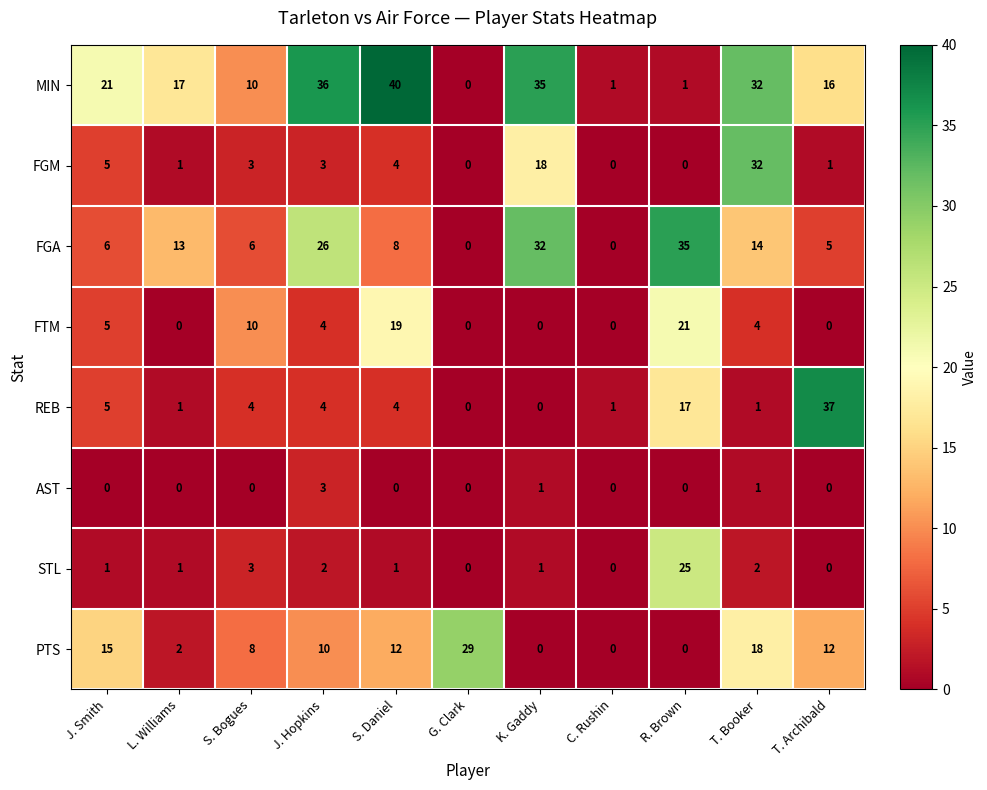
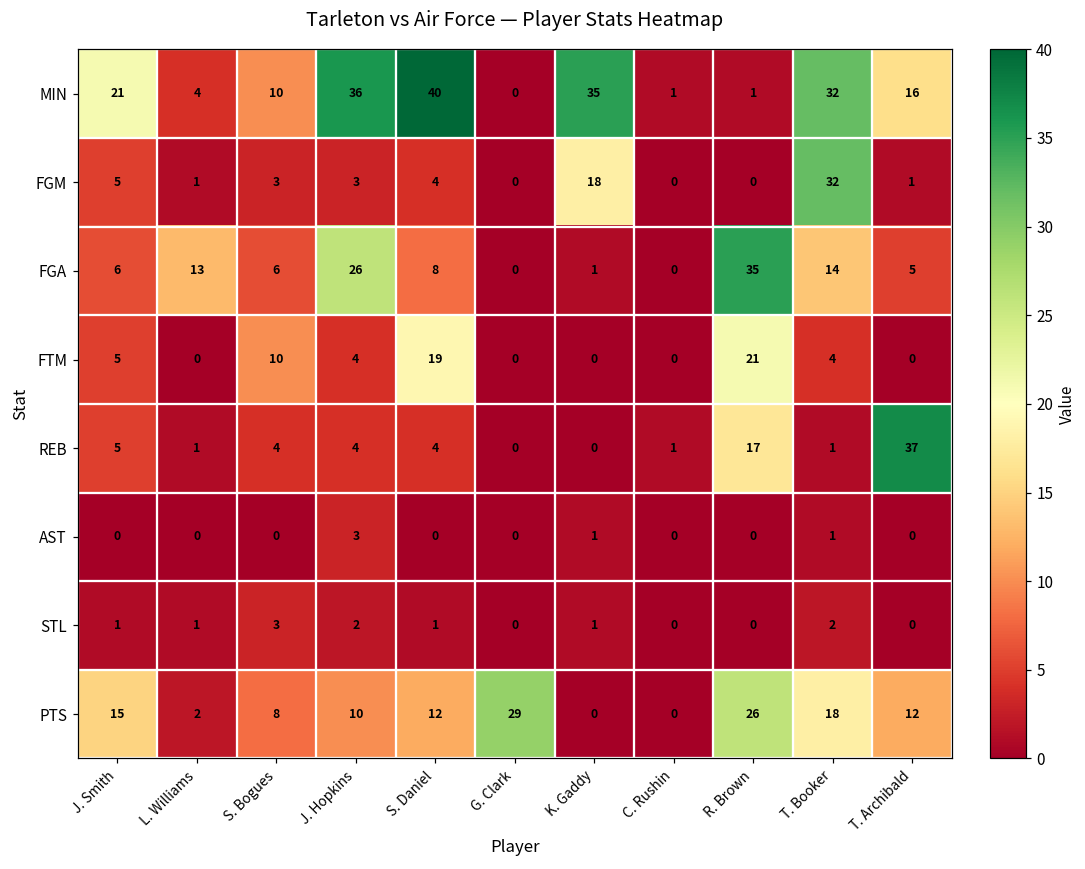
MIN, L. Williams: 17 -> 4
FGA, K. Gaddy: 32 -> 1
STL, R. Brown: 25 -> 0
PTS, R. Brown: 0 -> 26
